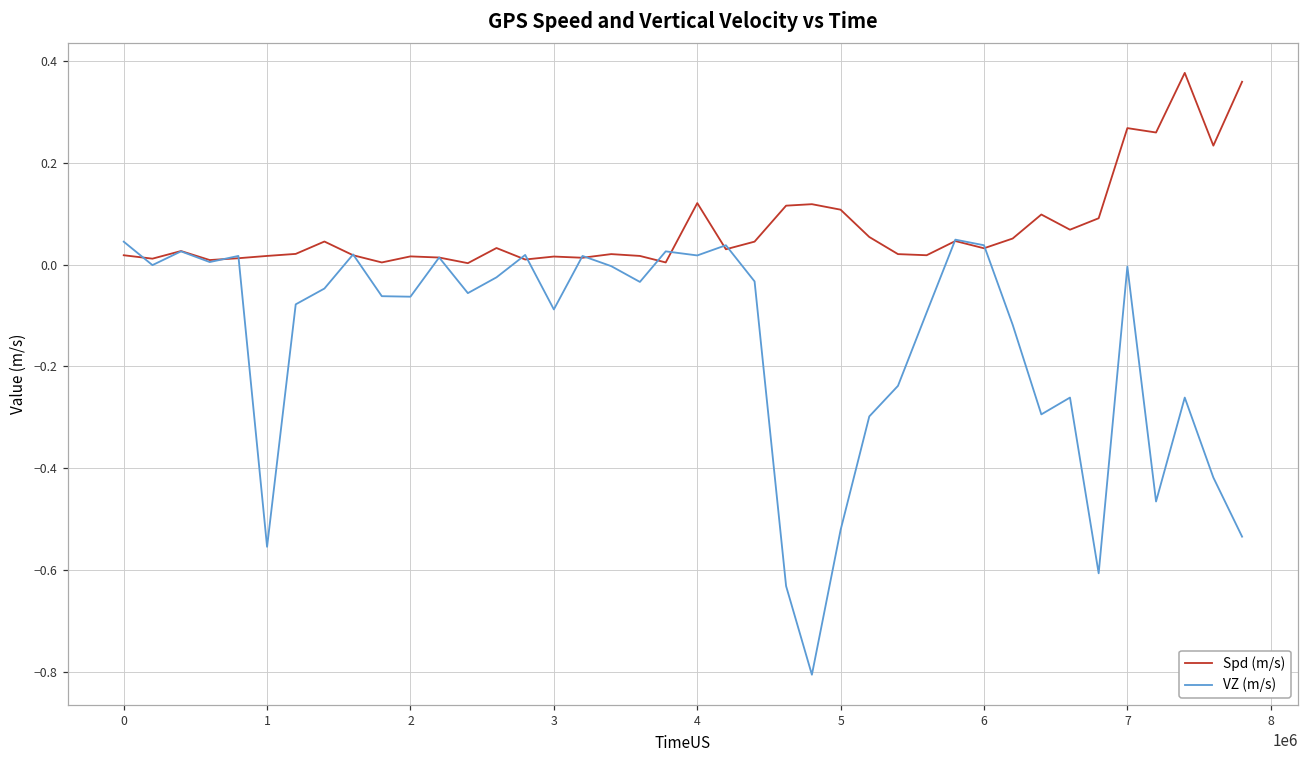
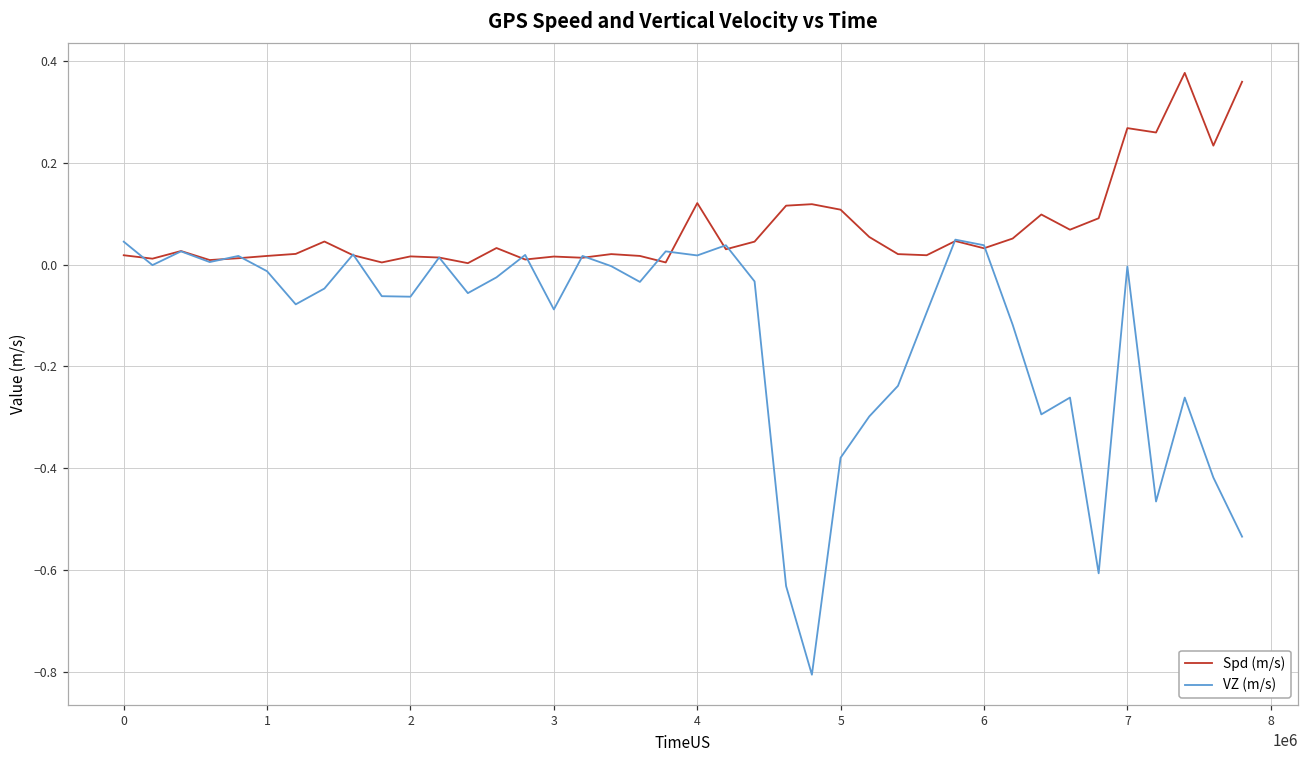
VZ (m/s), 1: -0.55 -> -0.01
VZ (m/s), 5: -0.52 -> -0.38
